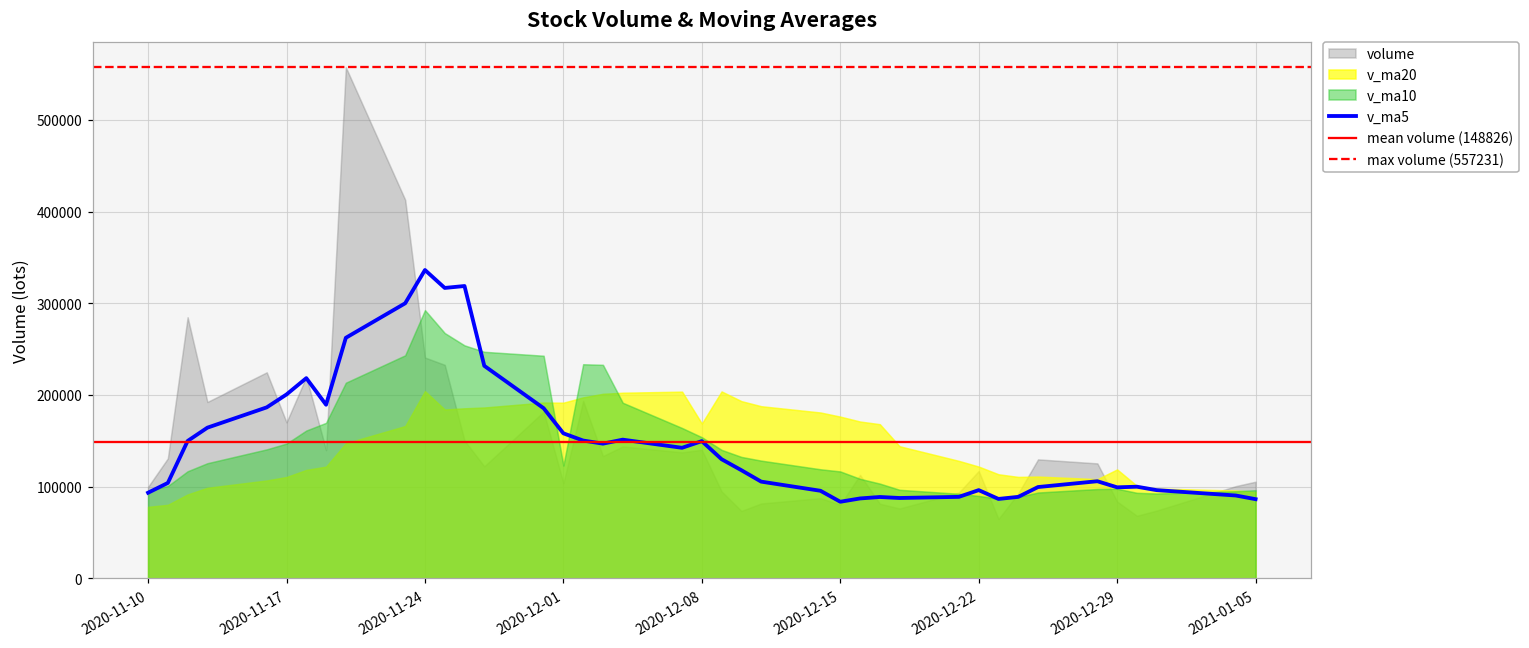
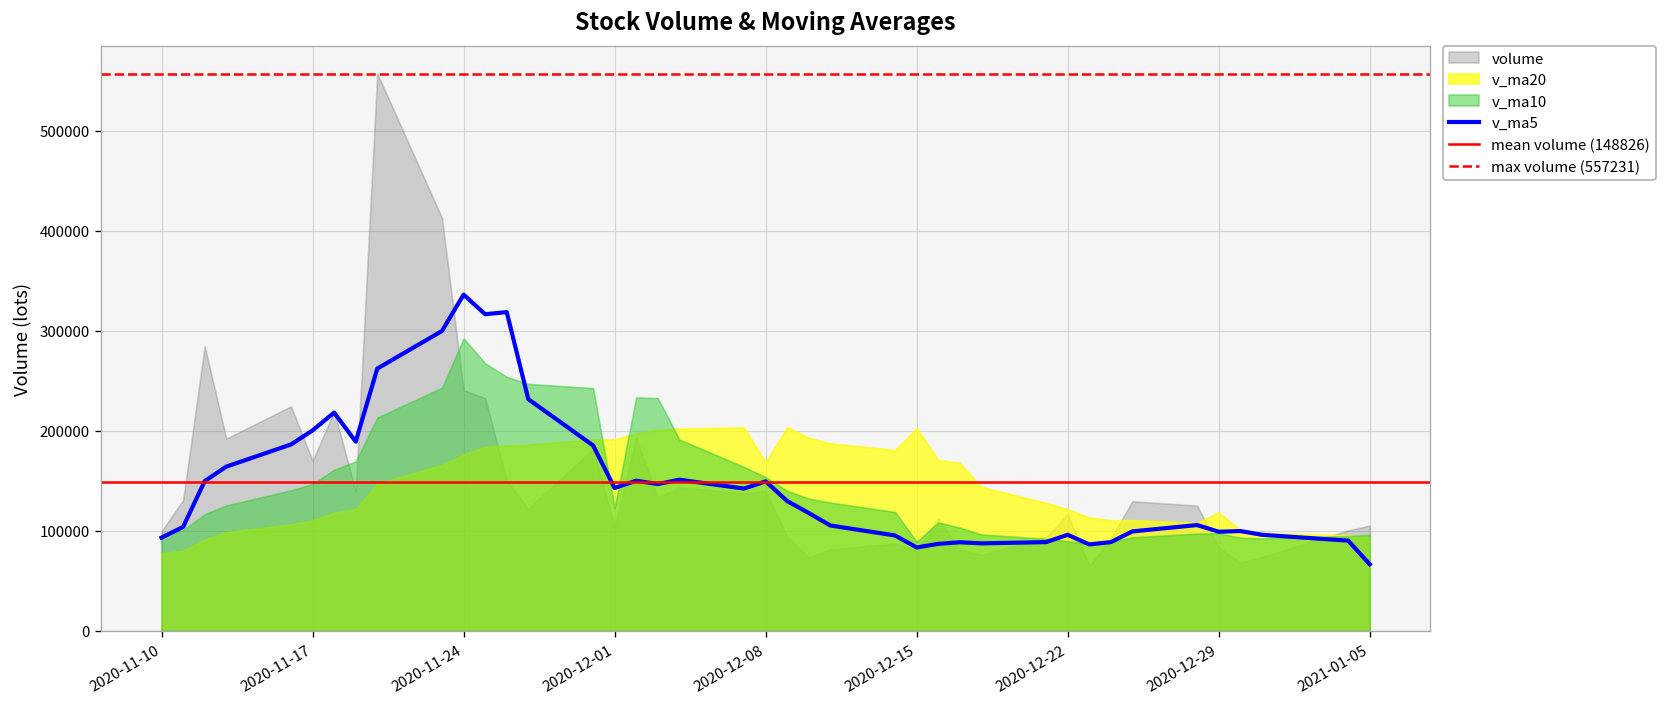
v_ma20, 2020-11-24: 200000 -> 180000
v_ma5, 2020-12-01: 160000 -> 140000
v_ma20, 2020-12-15: 180000 -> 200000
v_ma10, 2020-12-15: 120000 -> 90000
v_ma5, 2021-01-05: 90000 -> 70000
